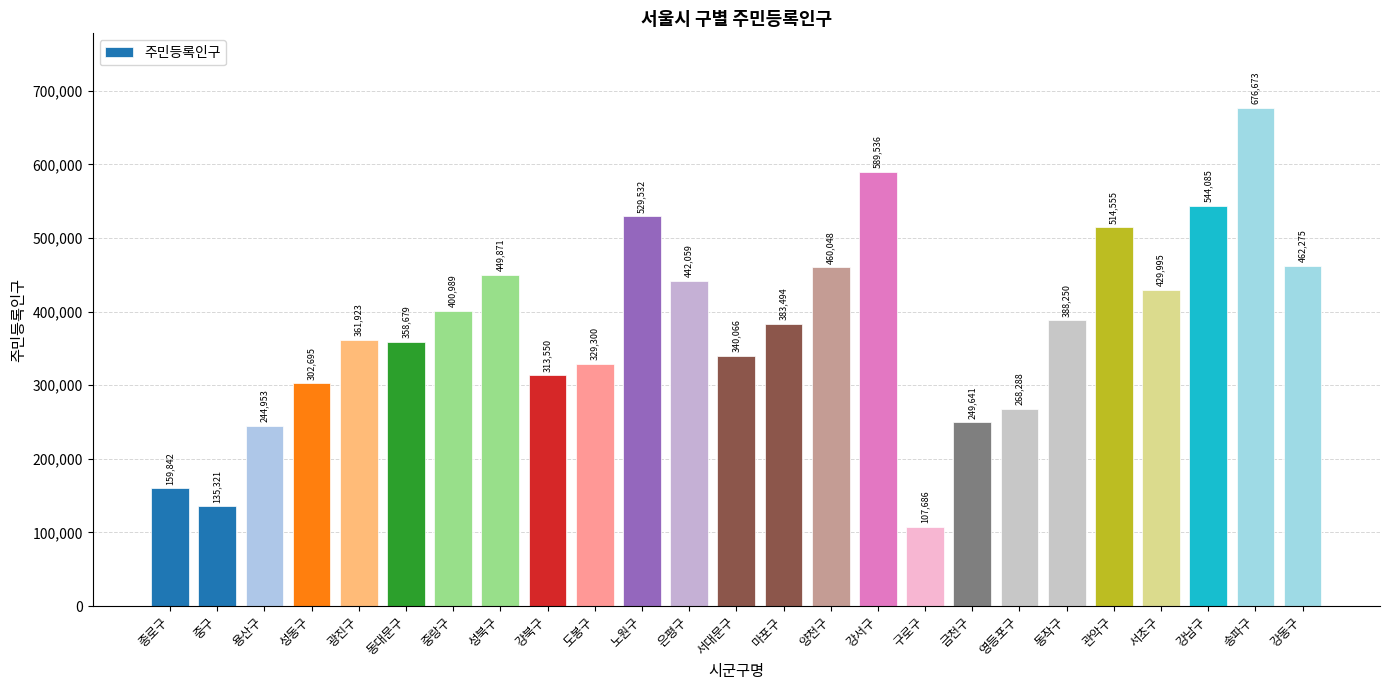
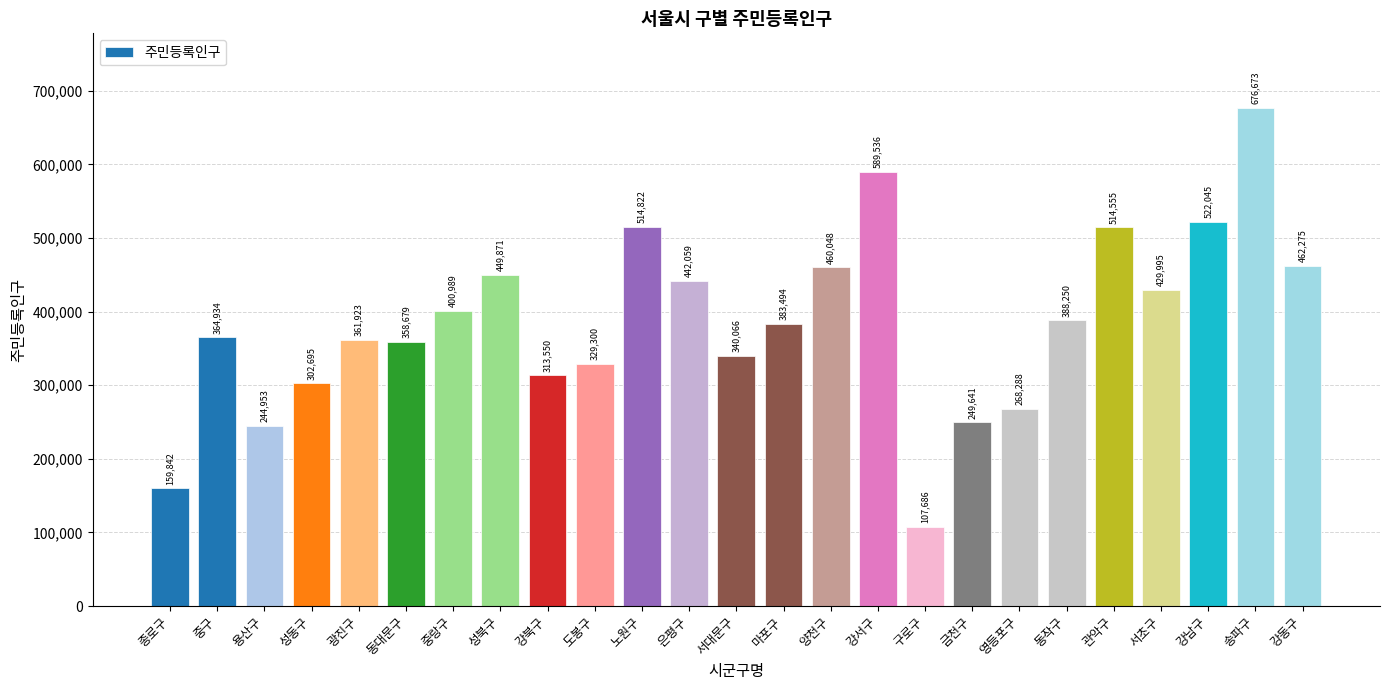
중구: 135,321 -> 364,934
노원구: 529,532 -> 514,822
강남구: 544,085 -> 522,045
